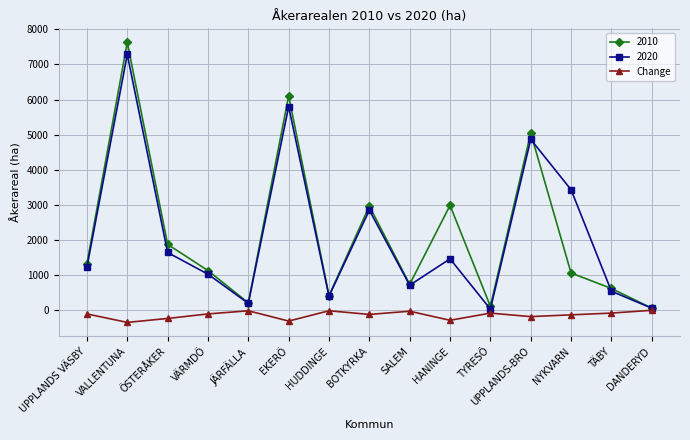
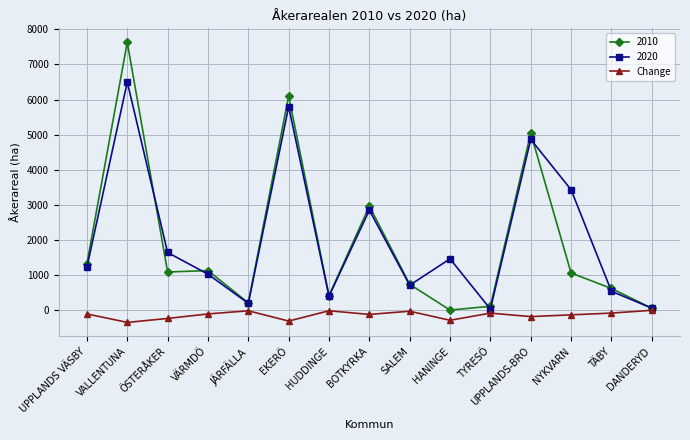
2020, VALLENTUNA: 7300 -> 6500
2010, ÖSTERÅKER: 1900 -> 1100
2010, HANINGE: 3000 -> 0
